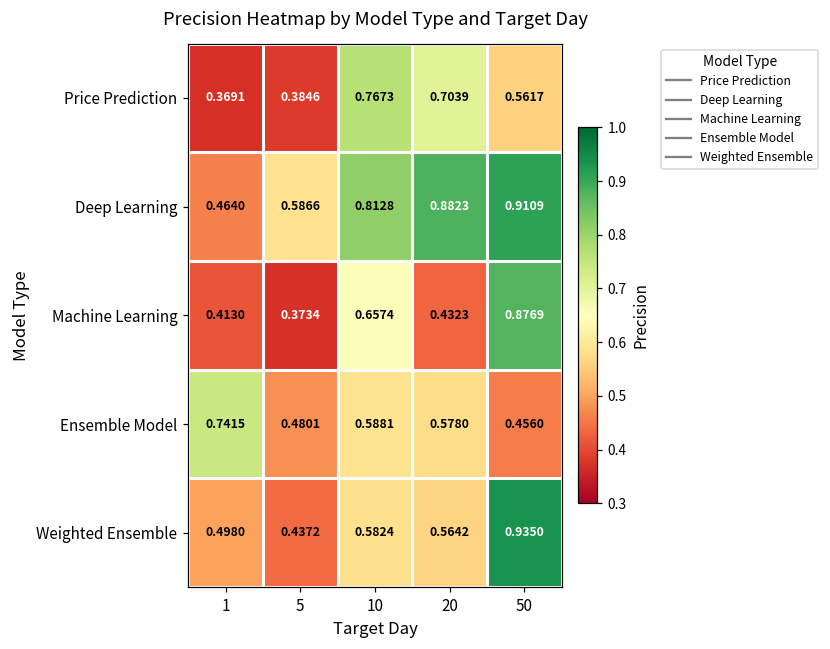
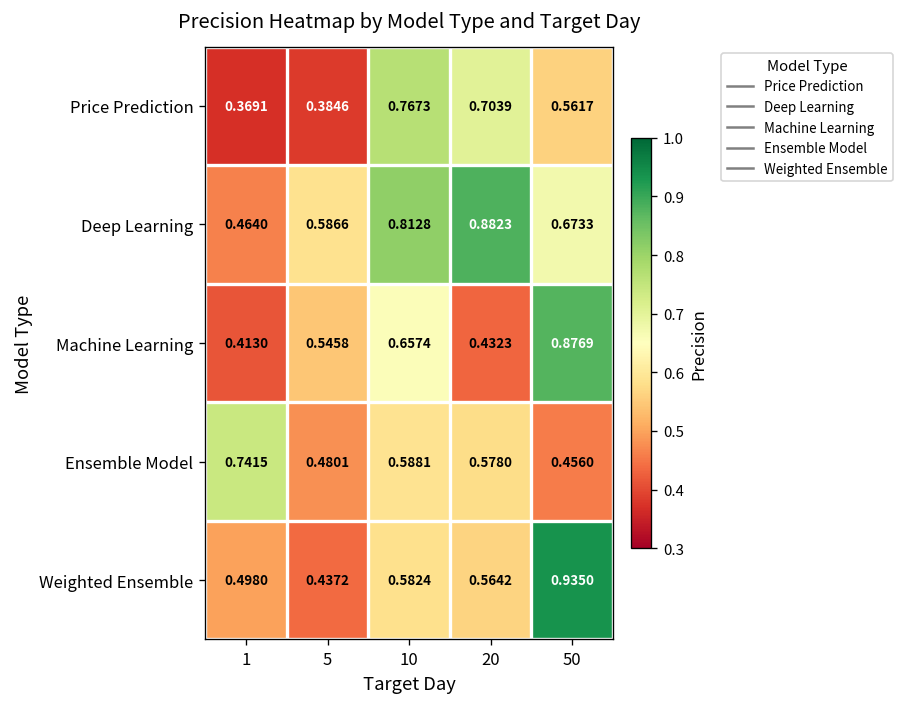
Deep Learning, 50: 0.9109 -> 0.6733
Machine Learning, 5: 0.3734 -> 0.5458
